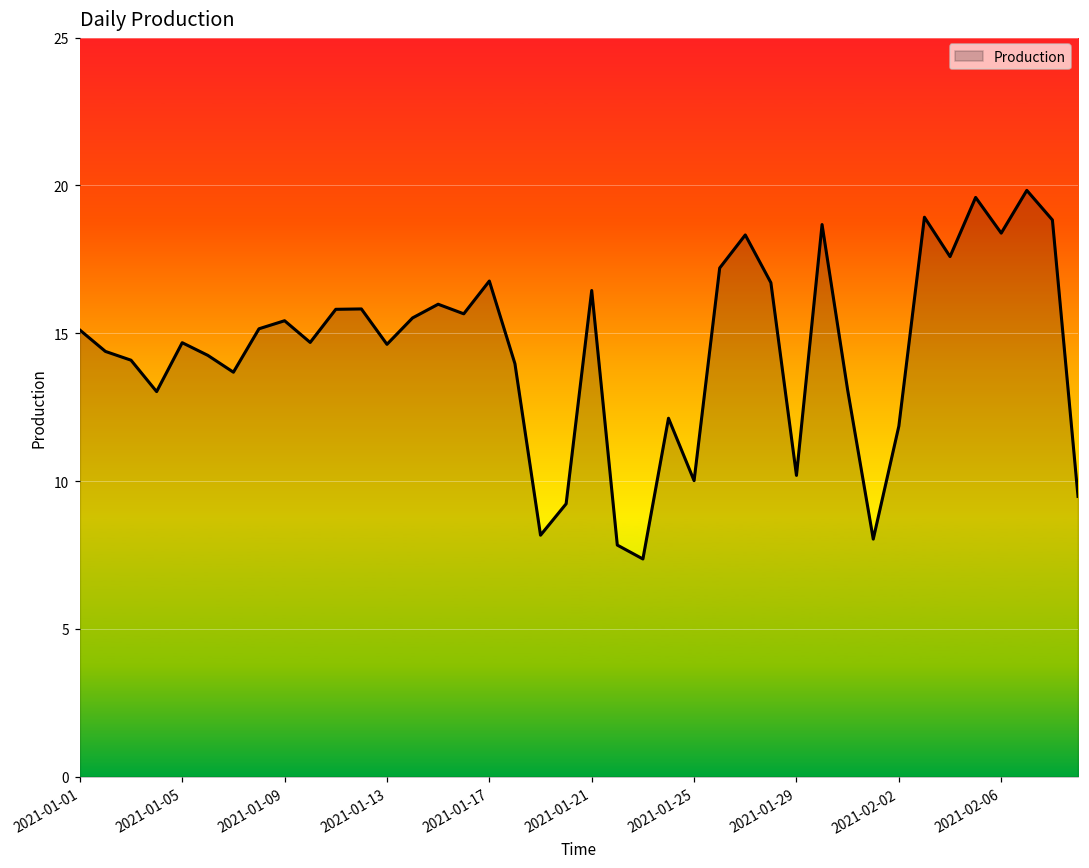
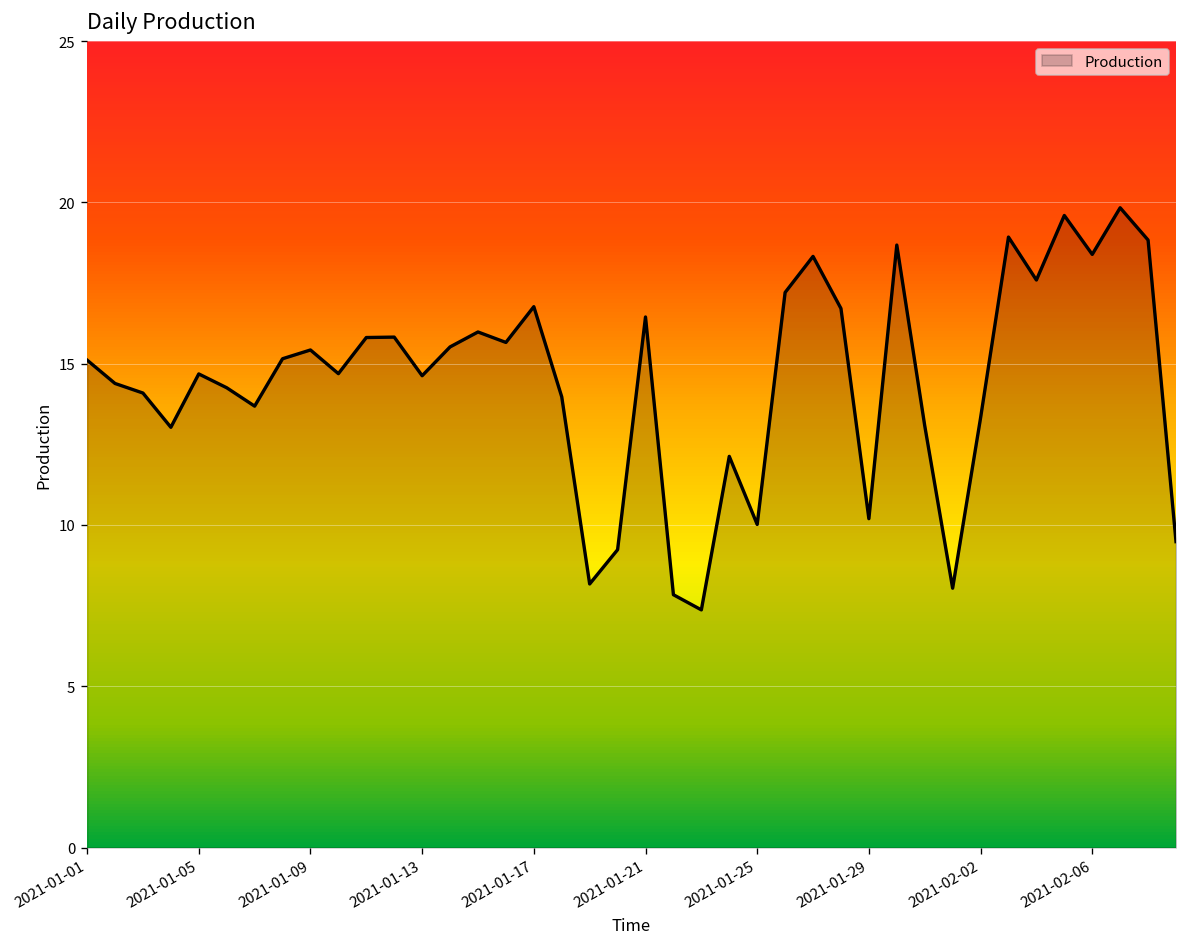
2021-02-02: 11.9 -> 13.3
